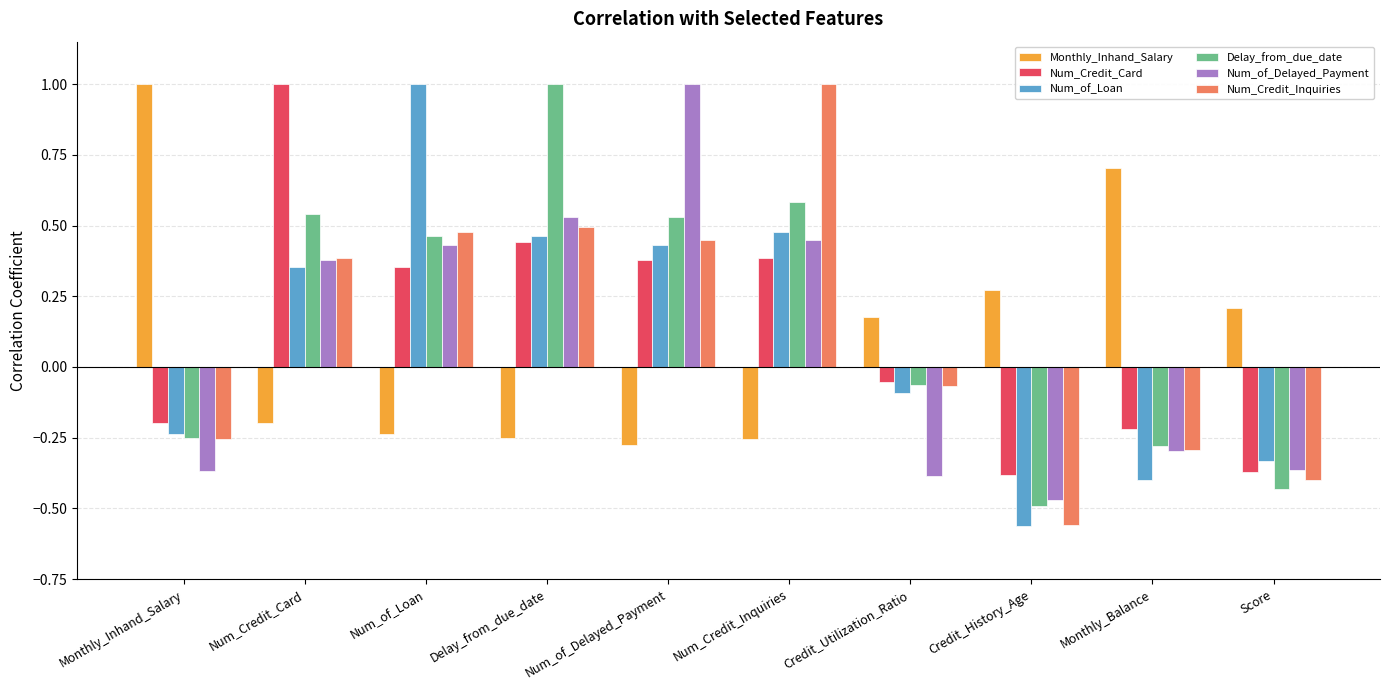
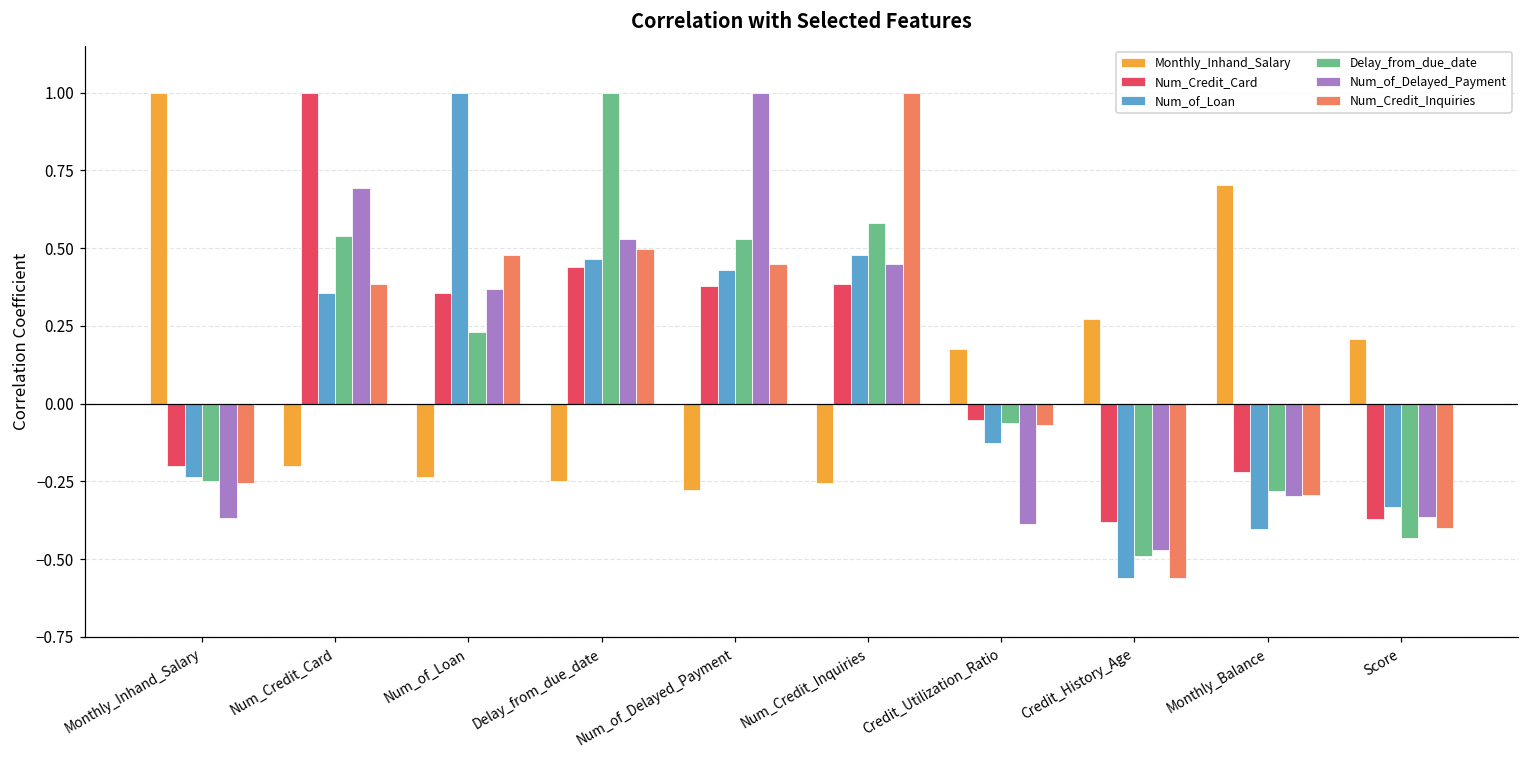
Num_of_Delayed_Payment, Num_Credit_Card: 0.38 -> 0.69
Delay_from_due_date, Num_of_Loan: 0.46 -> 0.23
Num_of_Delayed_Payment, Num_of_Loan: 0.43 -> 0.37
Num_of_Loan, Credit_Utilization_Ratio: -0.09 -> -0.13
